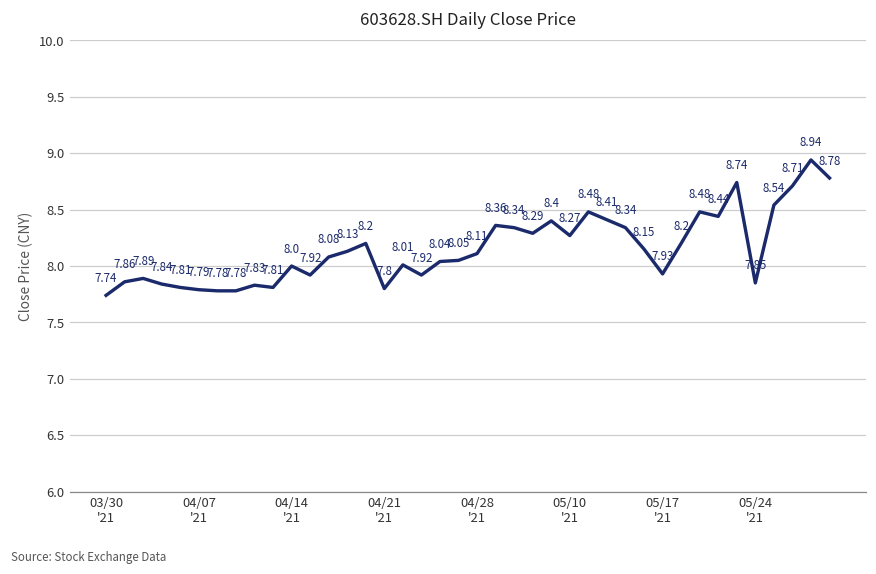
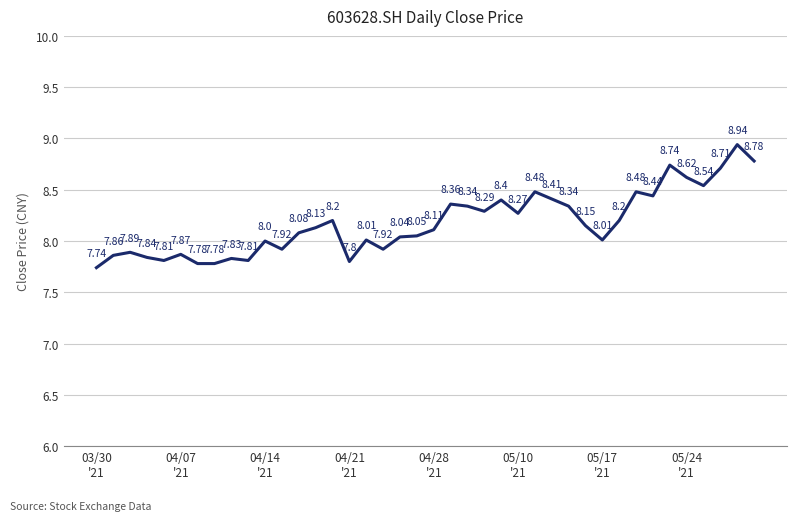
04/07 '21: 7.79 -> 7.87
05/17 '21: 7.93 -> 8.01
05/24 '21: 7.85 -> 8.62
